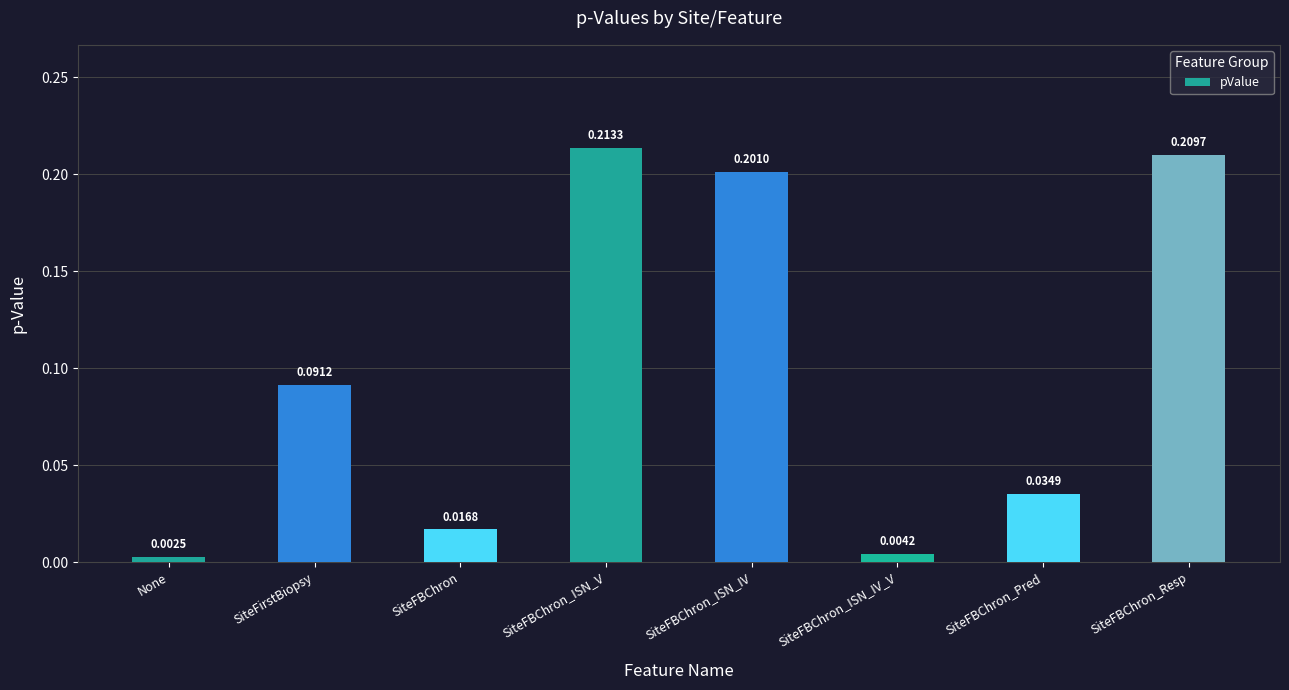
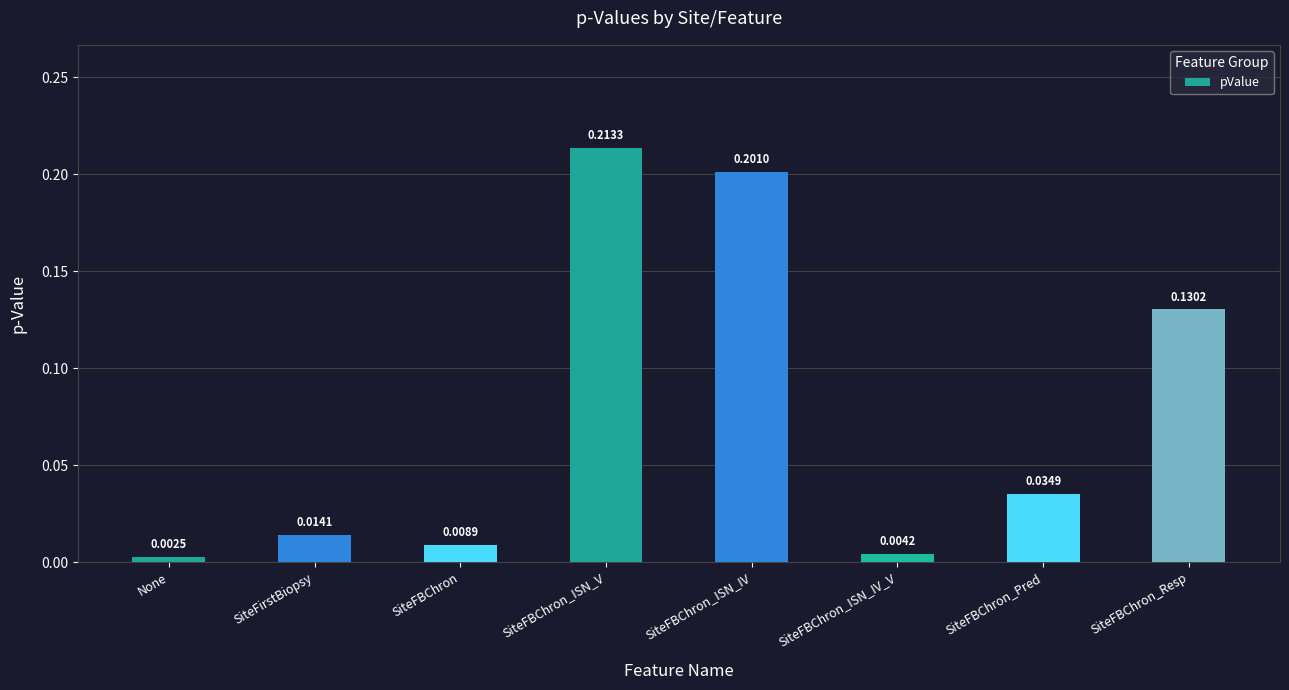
SiteFirstBiopsy: 0.0912 -> 0.0141
SiteFBChron: 0.0168 -> 0.0089
SiteFBChron_Resp: 0.2097 -> 0.1302
